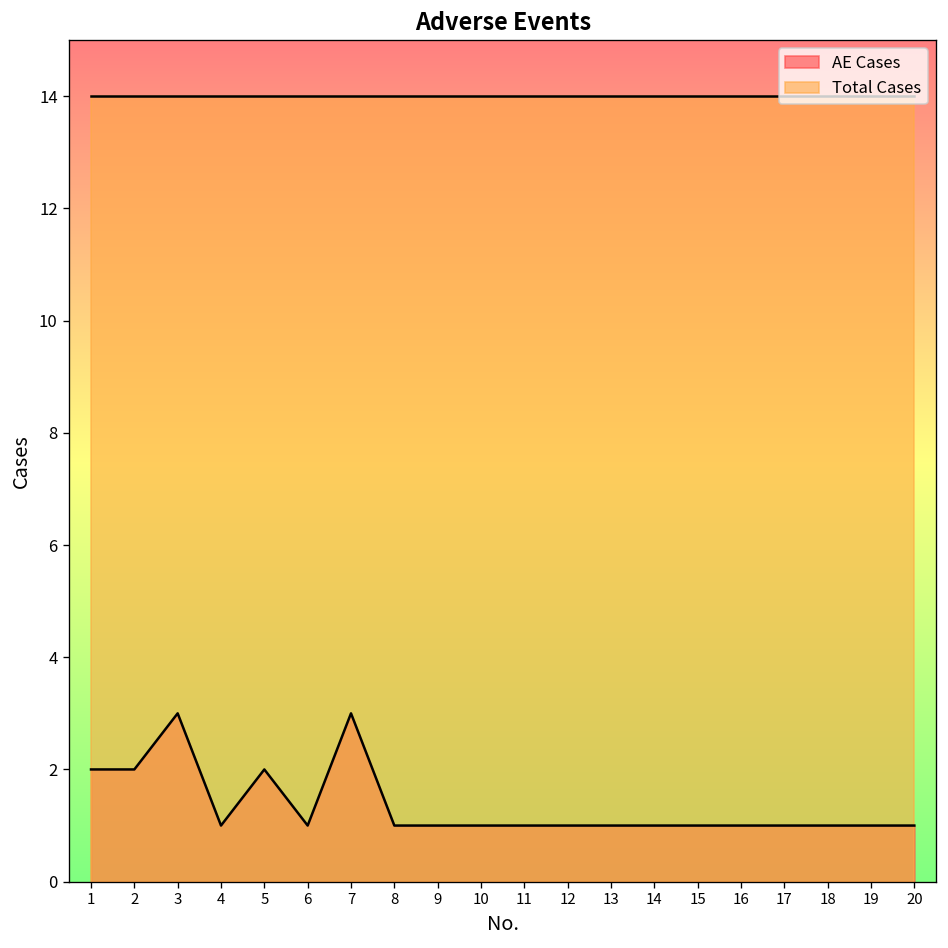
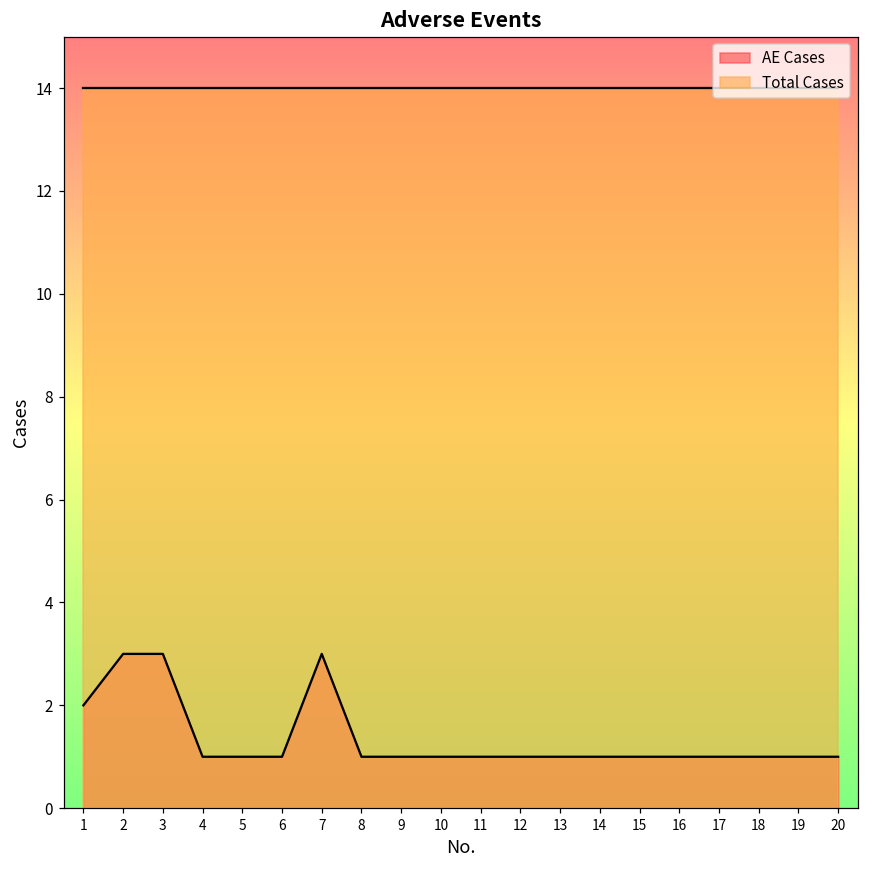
AE Cases, 2: 2 -> 3
AE Cases, 5: 2 -> 1
